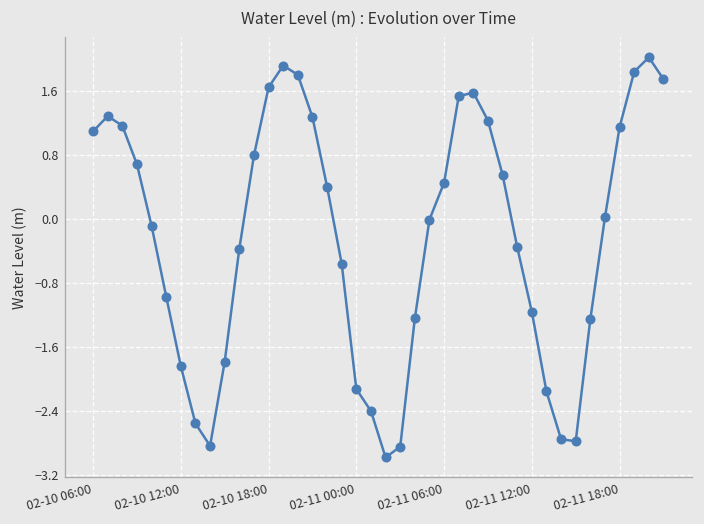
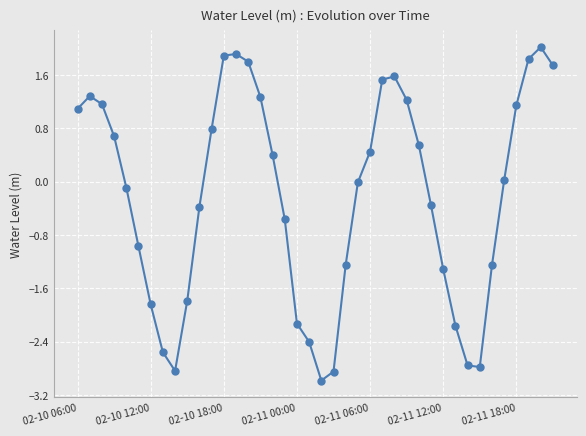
02-10 18:00: 1.6 -> 1.9
02-11 12:00: -1.2 -> -1.3
